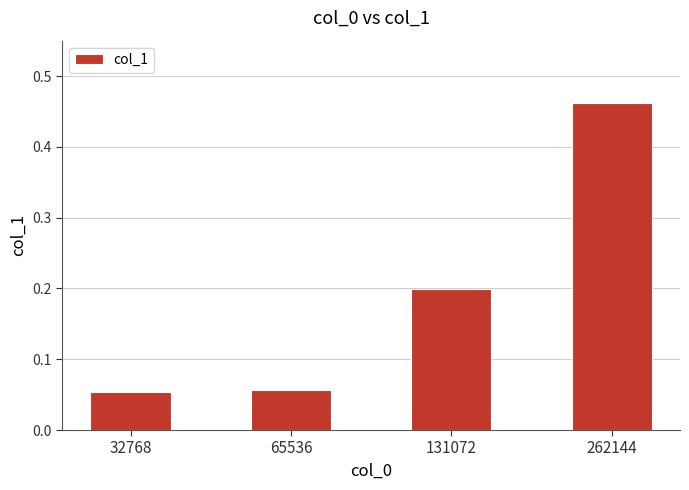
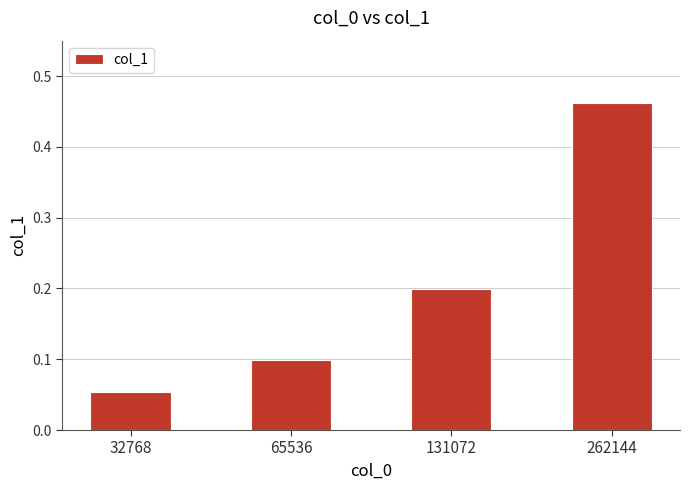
65536: 0.06 -> 0.10
